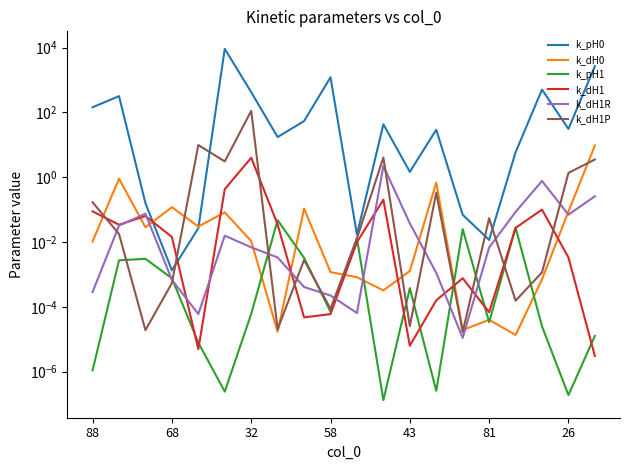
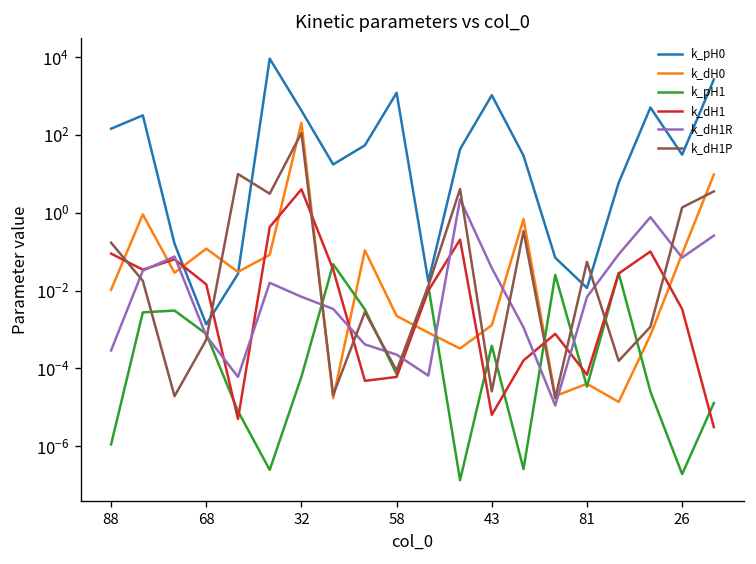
k_dH0, 32: 0.011 -> 200
k_dH0, 58: 0.0012 -> 0.002
k_pH0, 43: 1 -> 1000
